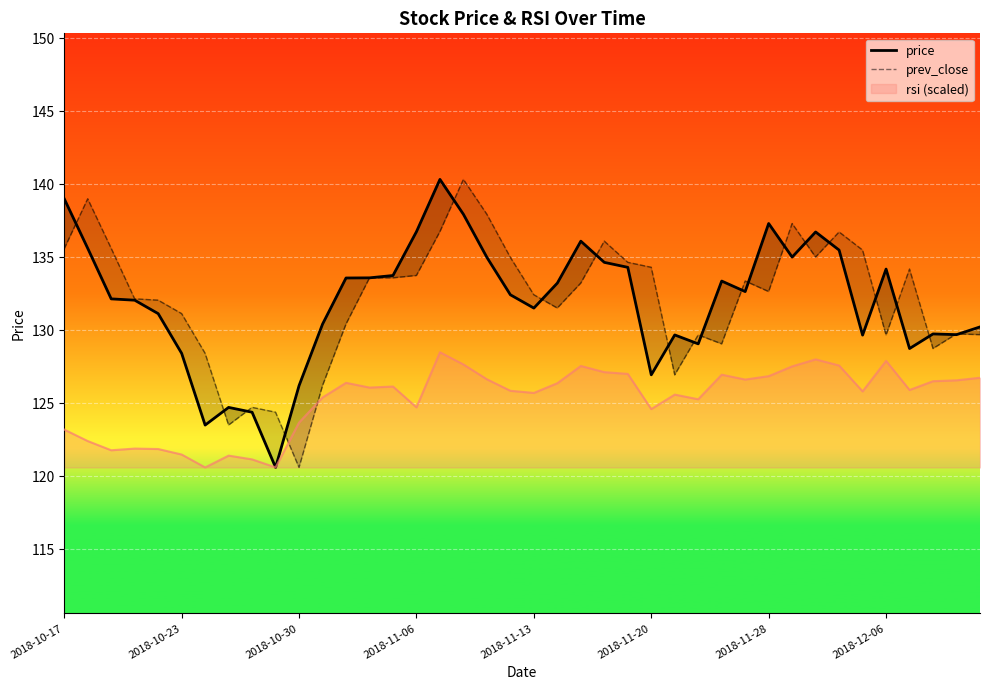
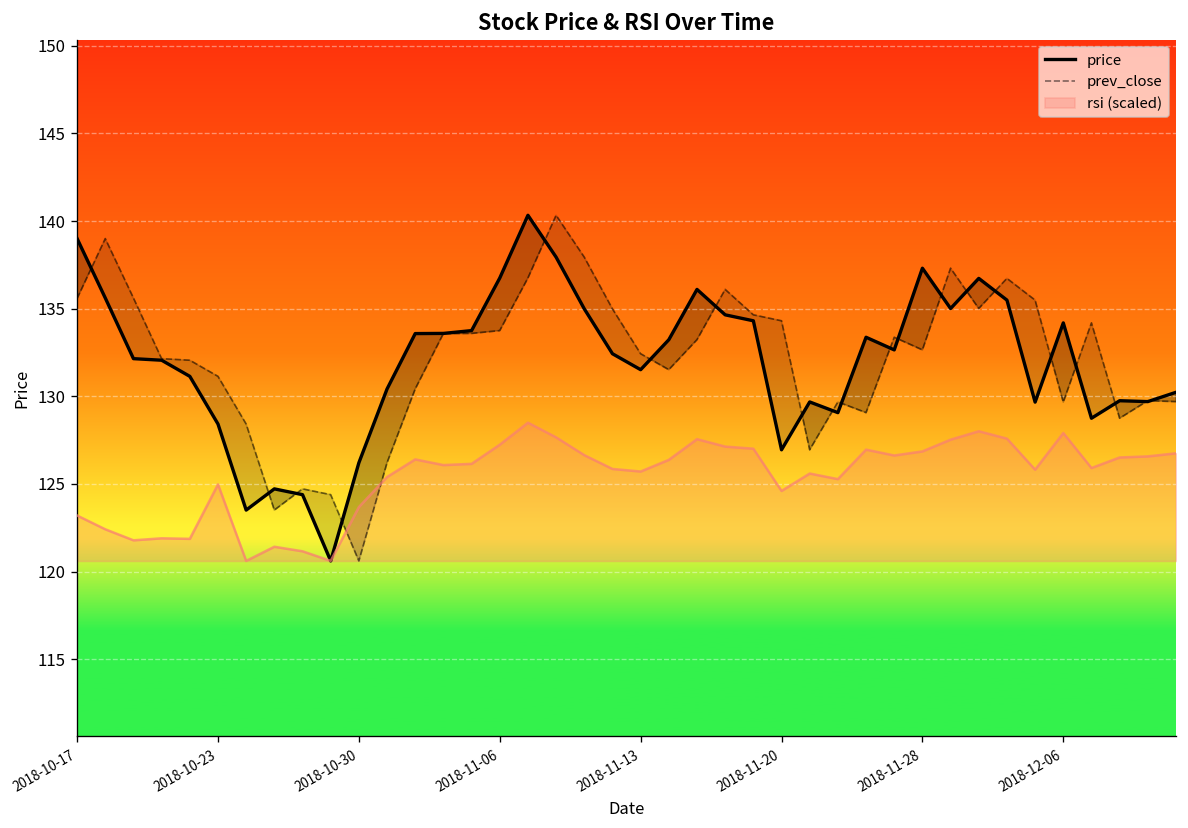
rsi (scaled), 2018-10-23: 121.5 -> 125.0
rsi (scaled), 2018-11-06: 124.7 -> 127.2
